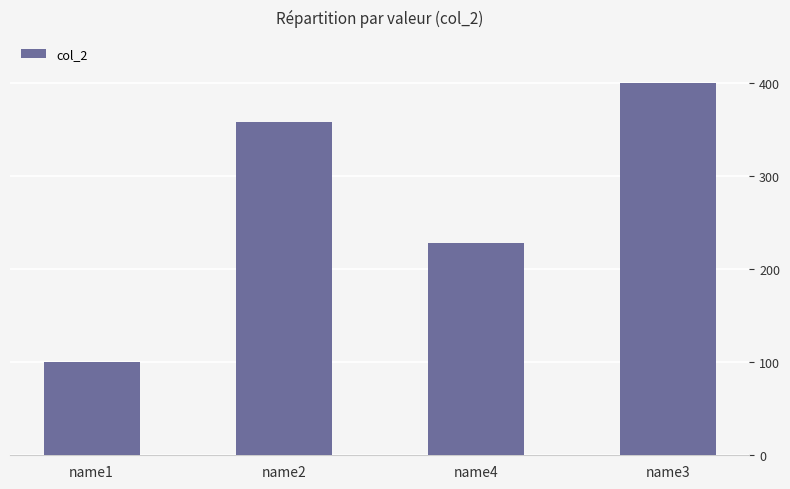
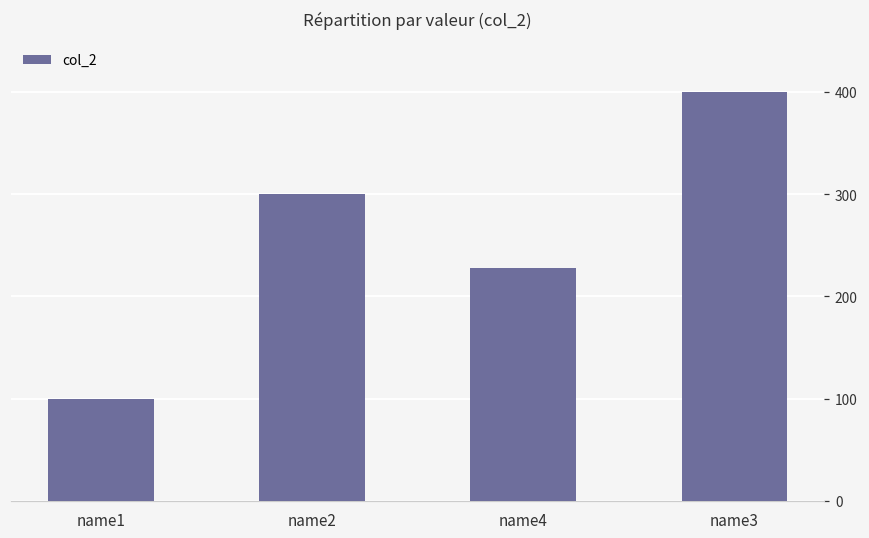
name2: 360 -> 300
